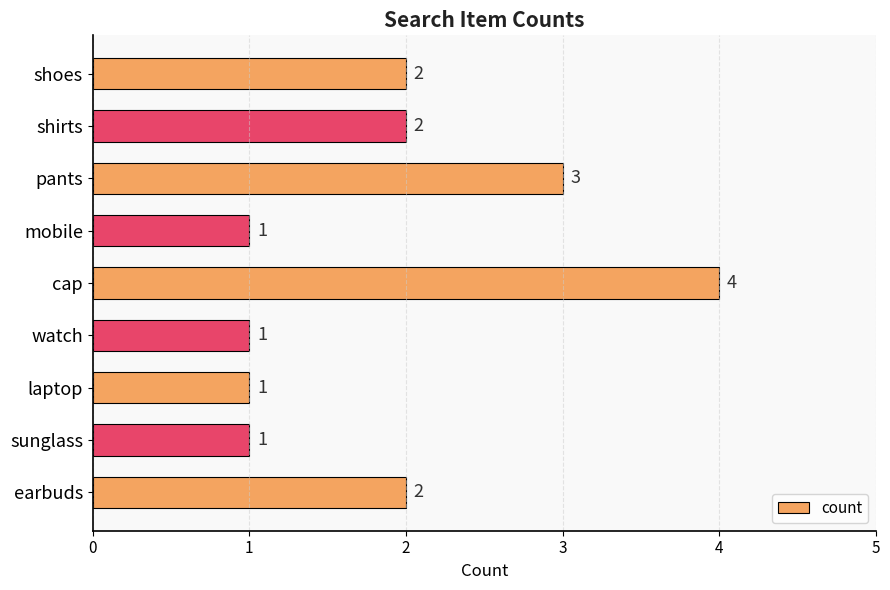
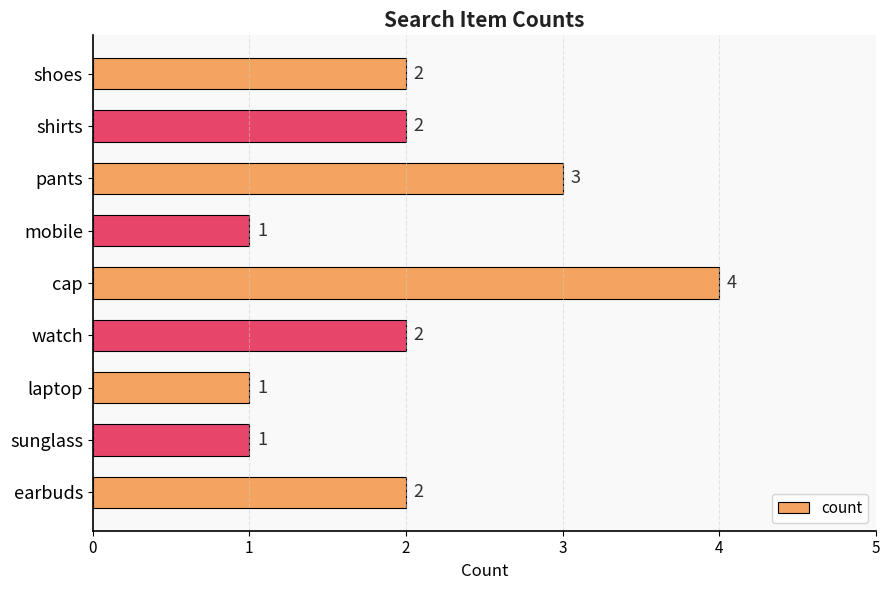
watch: 1 -> 2
